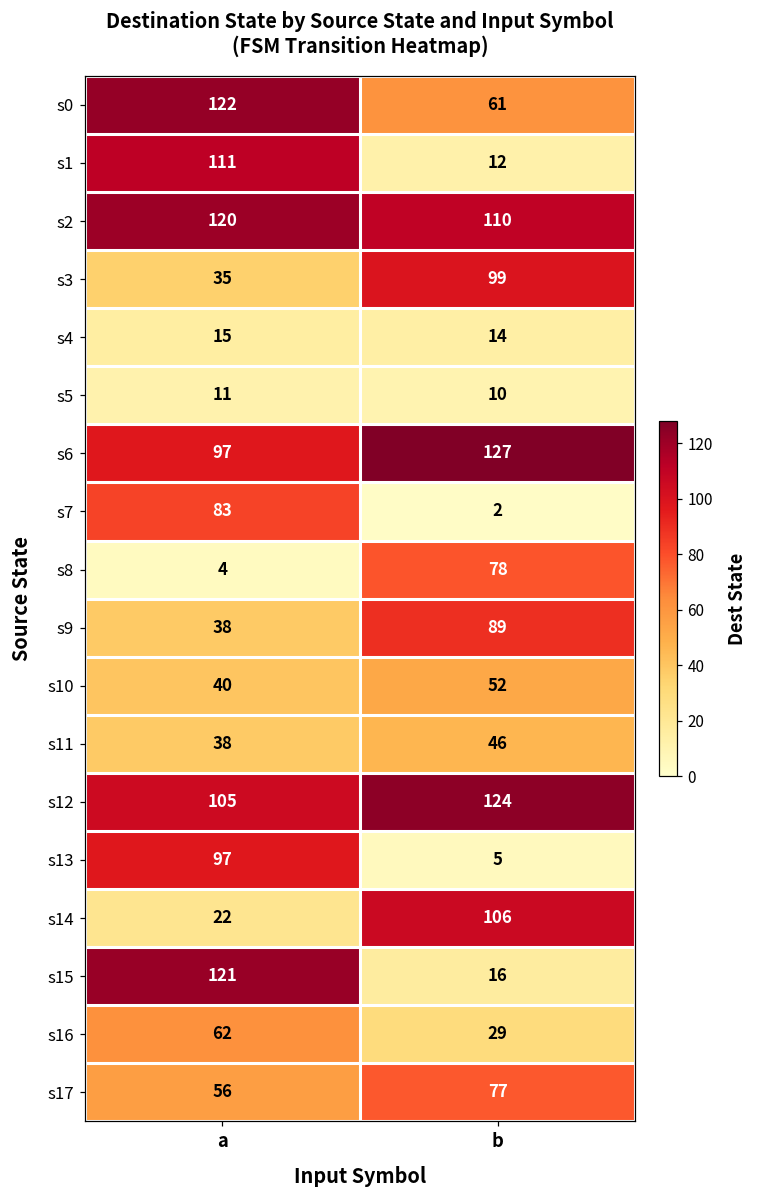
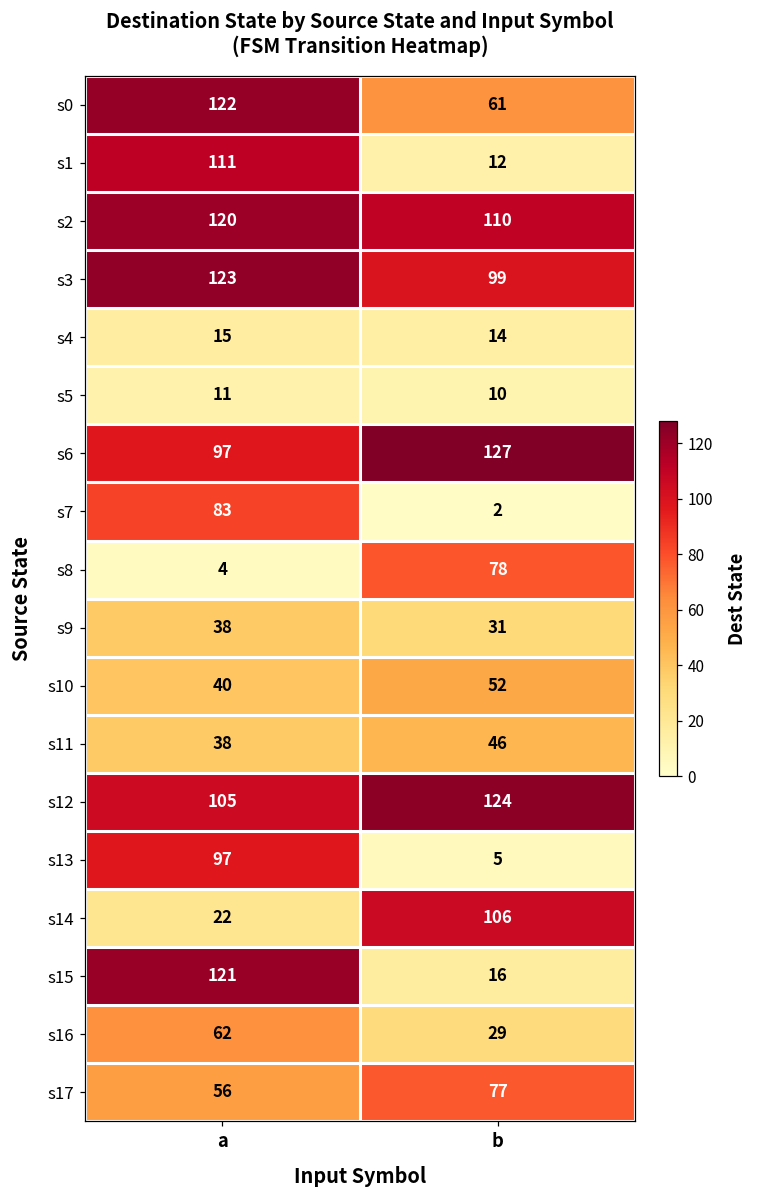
s3, a: 35 -> 123
s9, b: 89 -> 31
